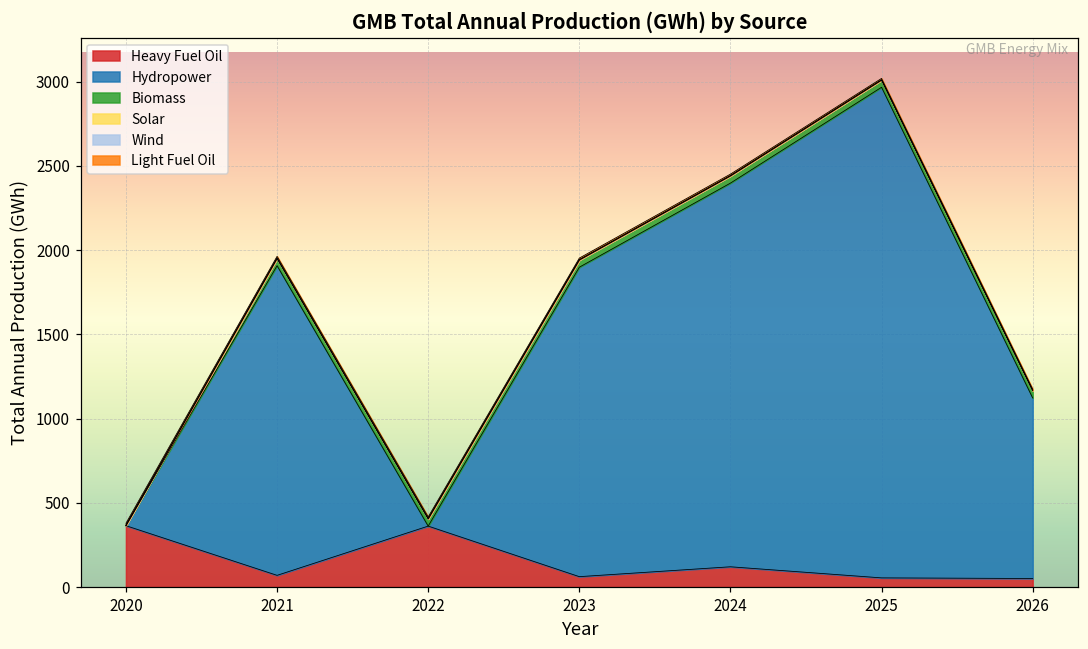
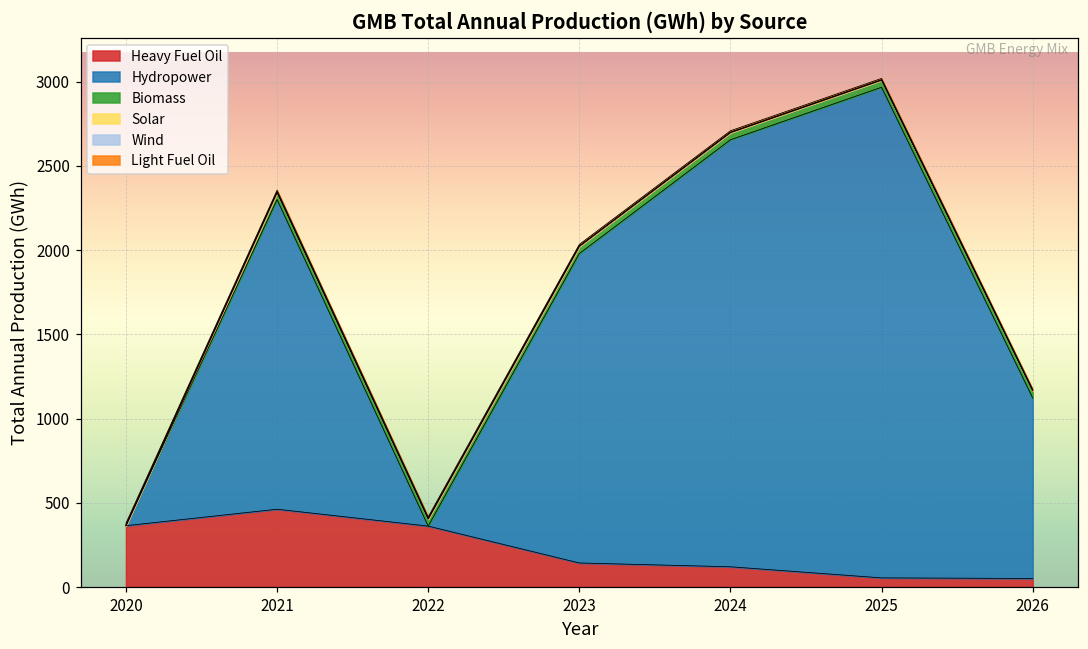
Heavy Fuel Oil, 2021: 70 -> 460
Heavy Fuel Oil, 2023: 60 -> 140
Hydropower, 2024: 2280 -> 2540
